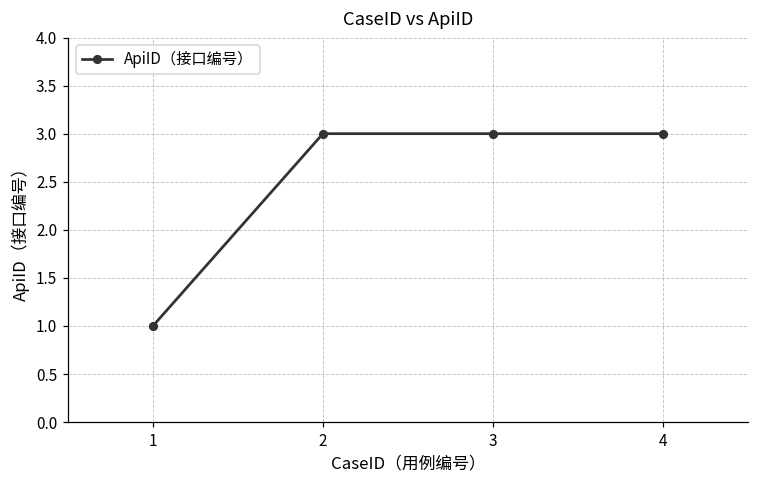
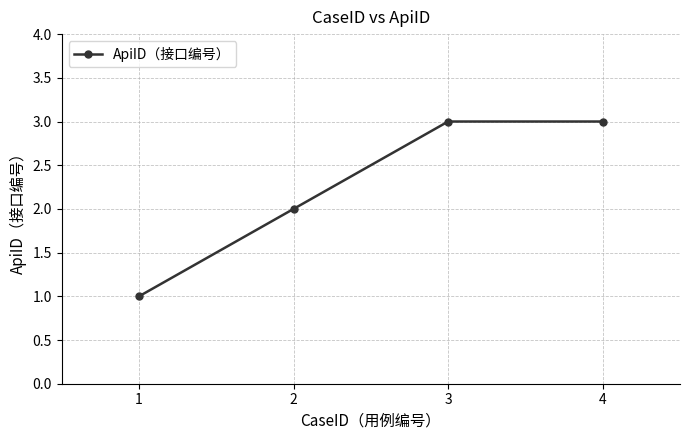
2: 3 -> 2
